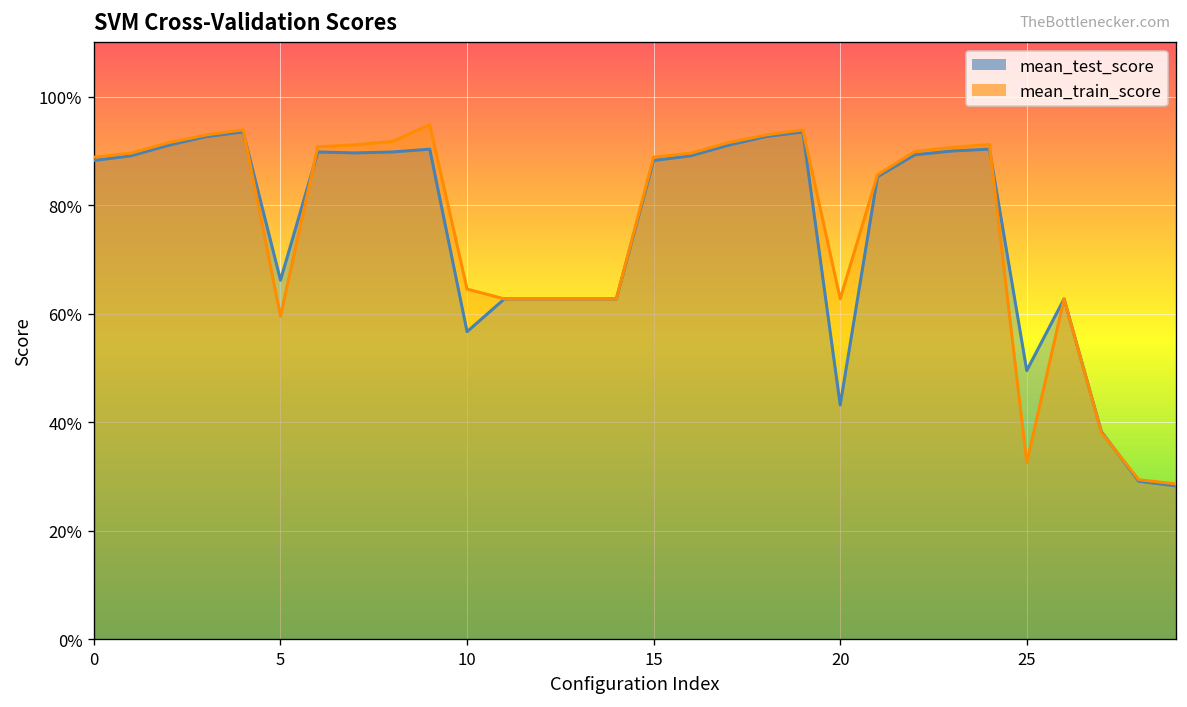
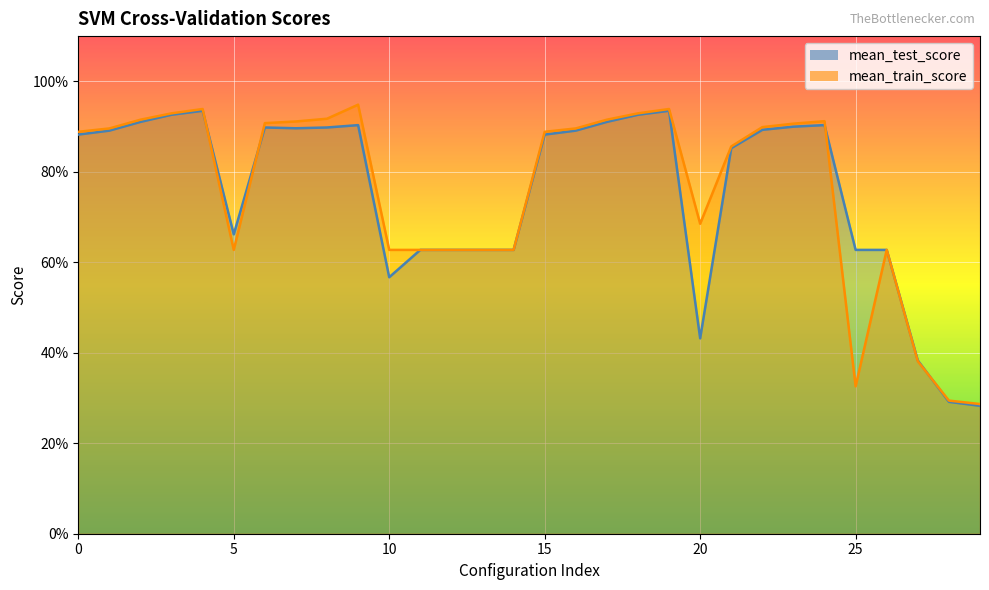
mean_train_score, 5: 60% -> 63%
mean_train_score, 10: 65% -> 63%
mean_train_score, 20: 63% -> 69%
mean_test_score, 25: 50% -> 63%
